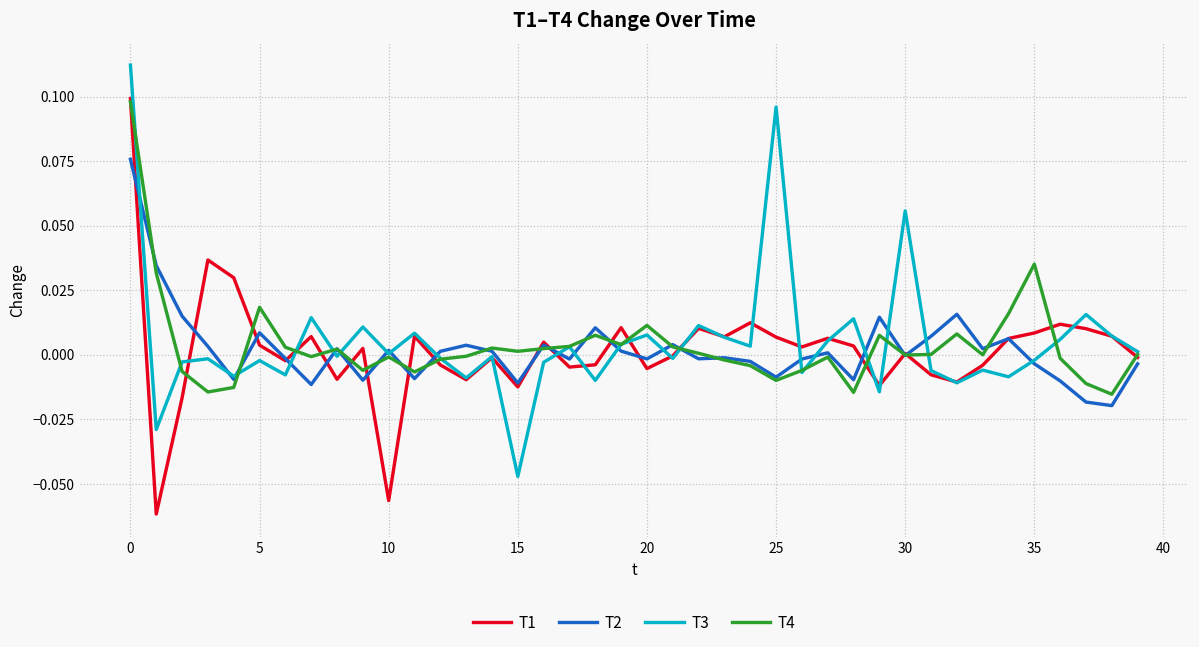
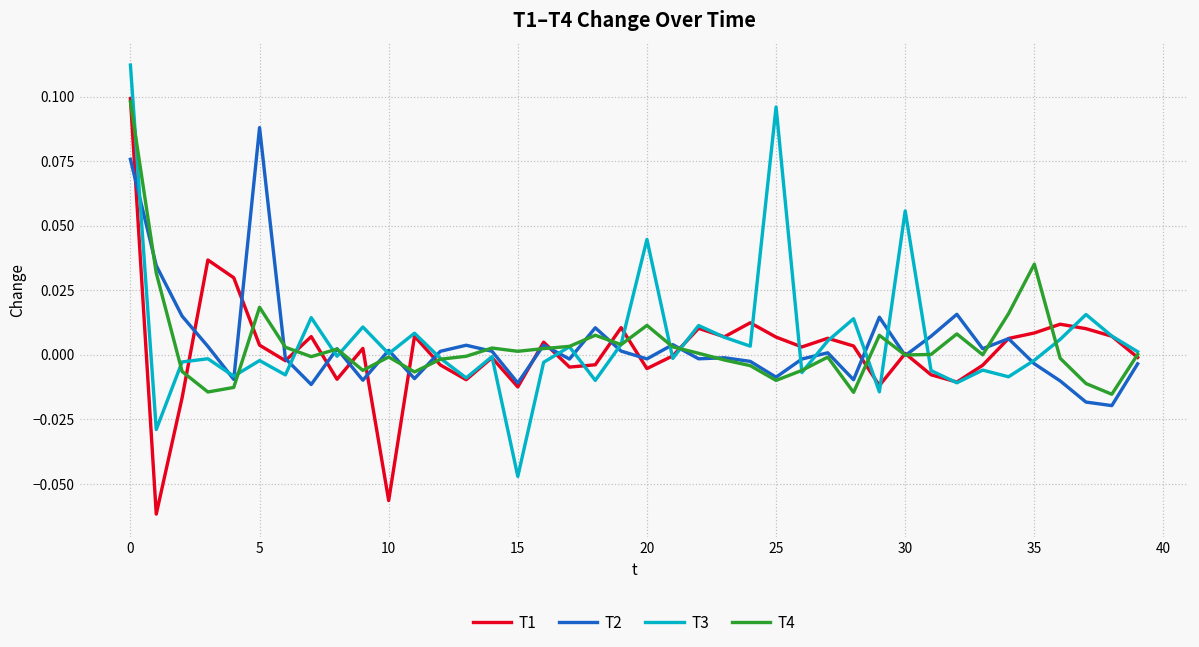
T2, 5: 0.009 -> 0.088
T3, 20: 0.008 -> 0.045
